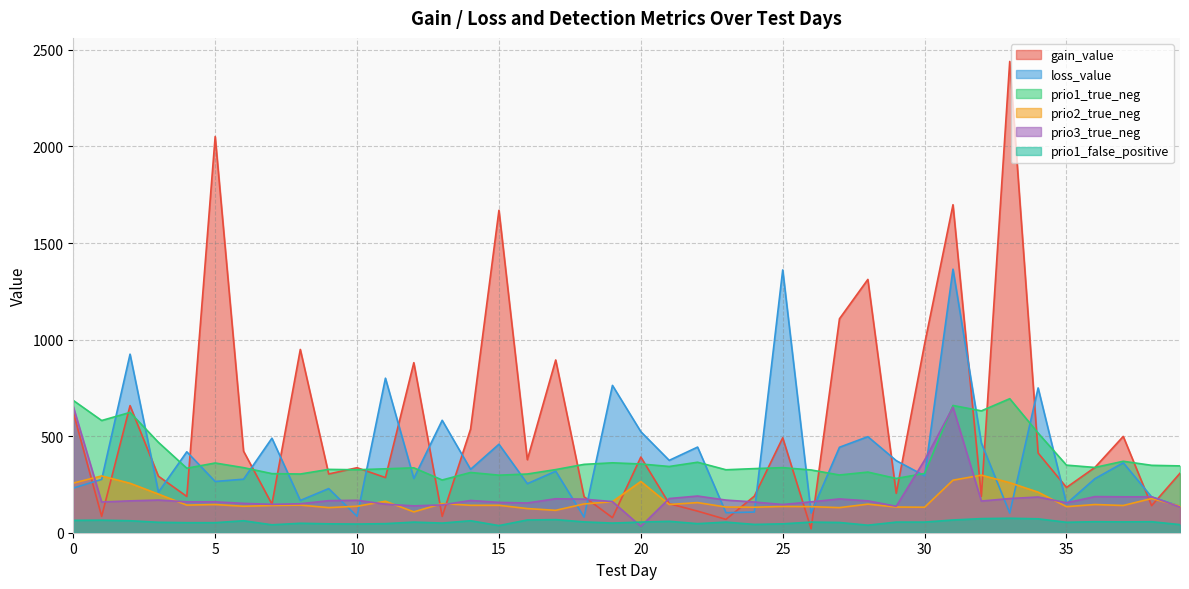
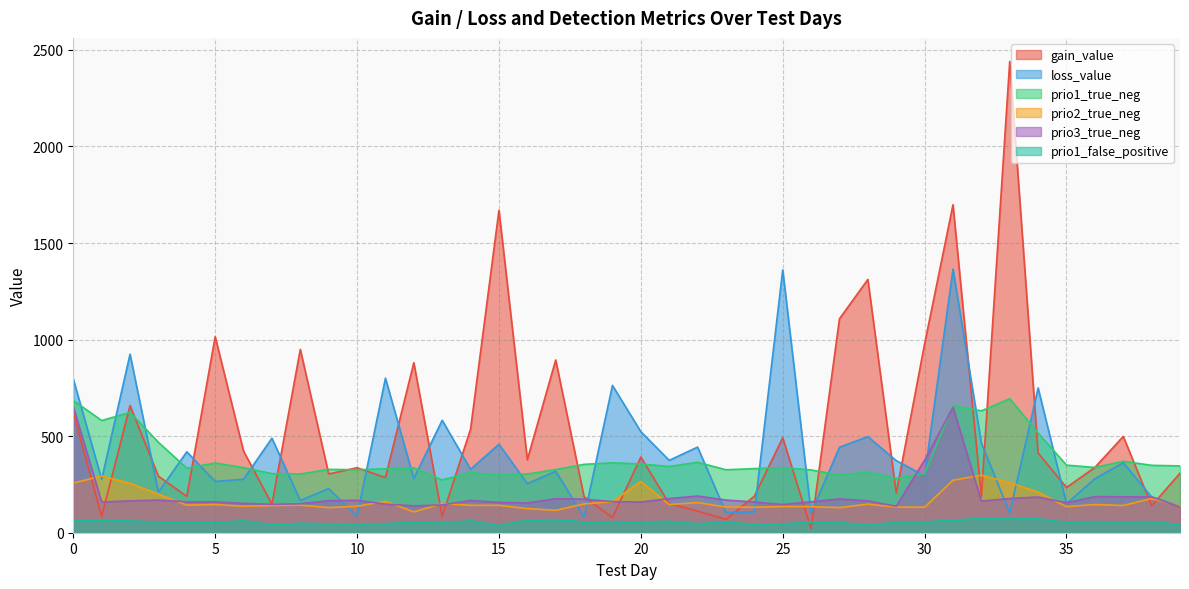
loss_value, 0: 230 -> 800
gain_value, 5: 2050 -> 1010
prio3_true_neg, 20: 30 -> 160
